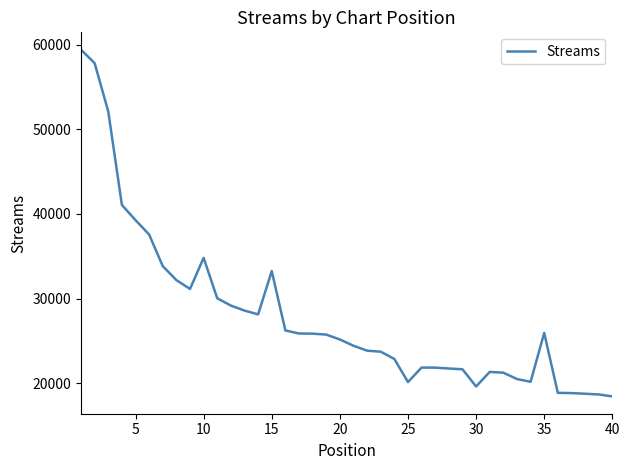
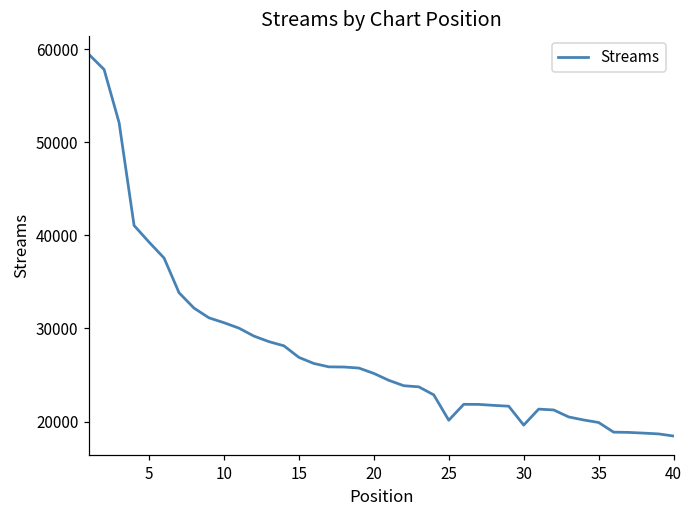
10: 35000 -> 31000
15: 33000 -> 27000
35: 26000 -> 20000
